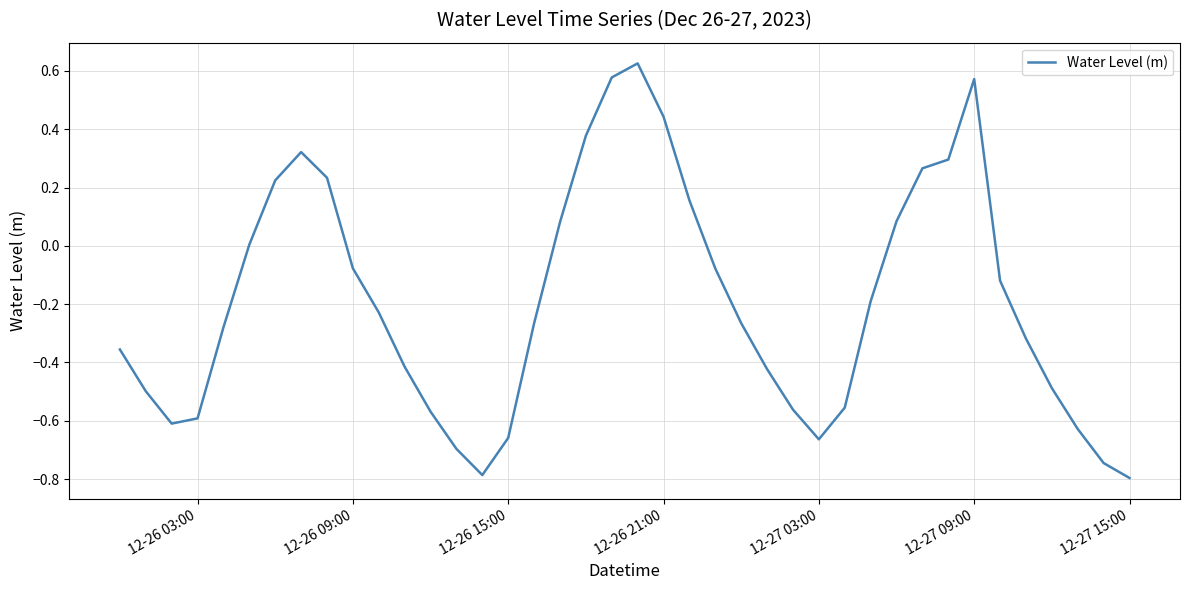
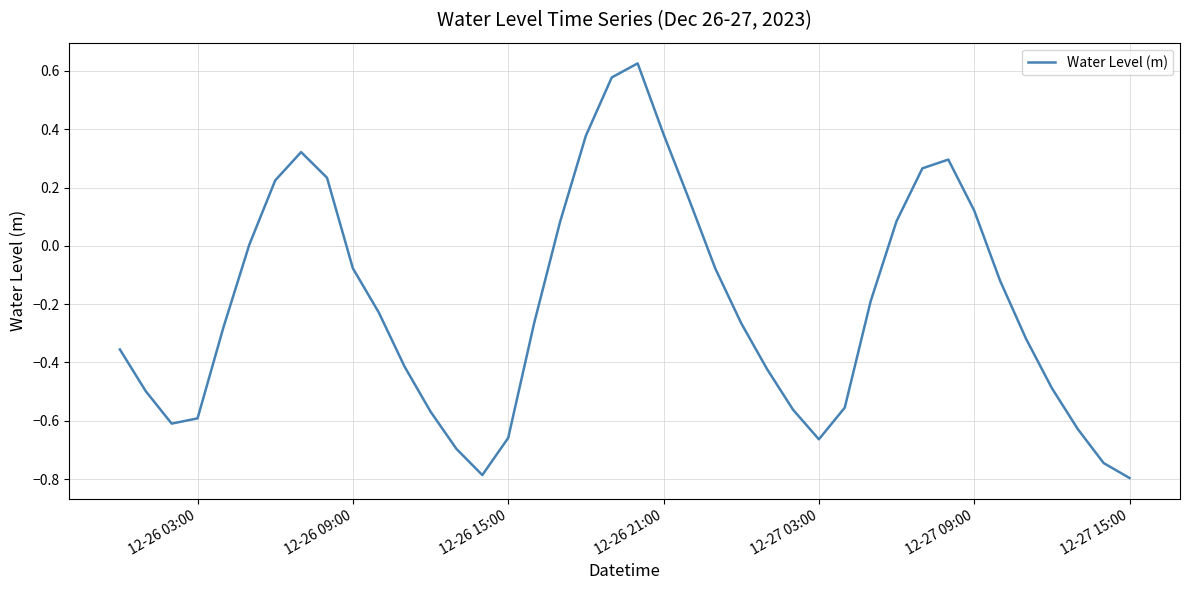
12-26 21:00: 0.44 -> 0.38
12-27 09:00: 0.57 -> 0.12
